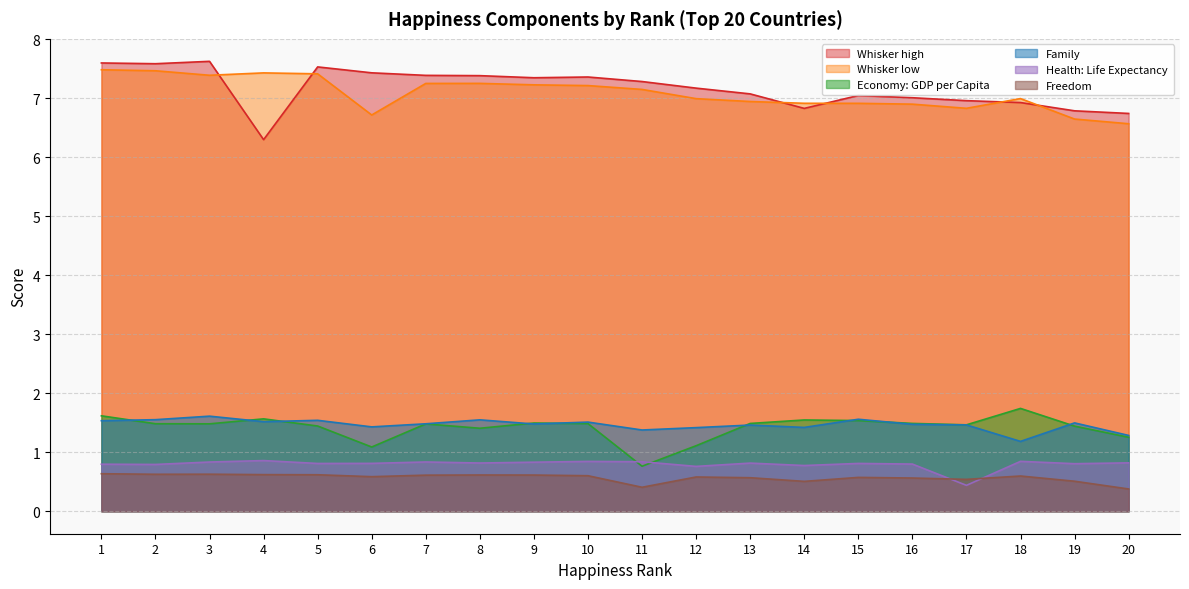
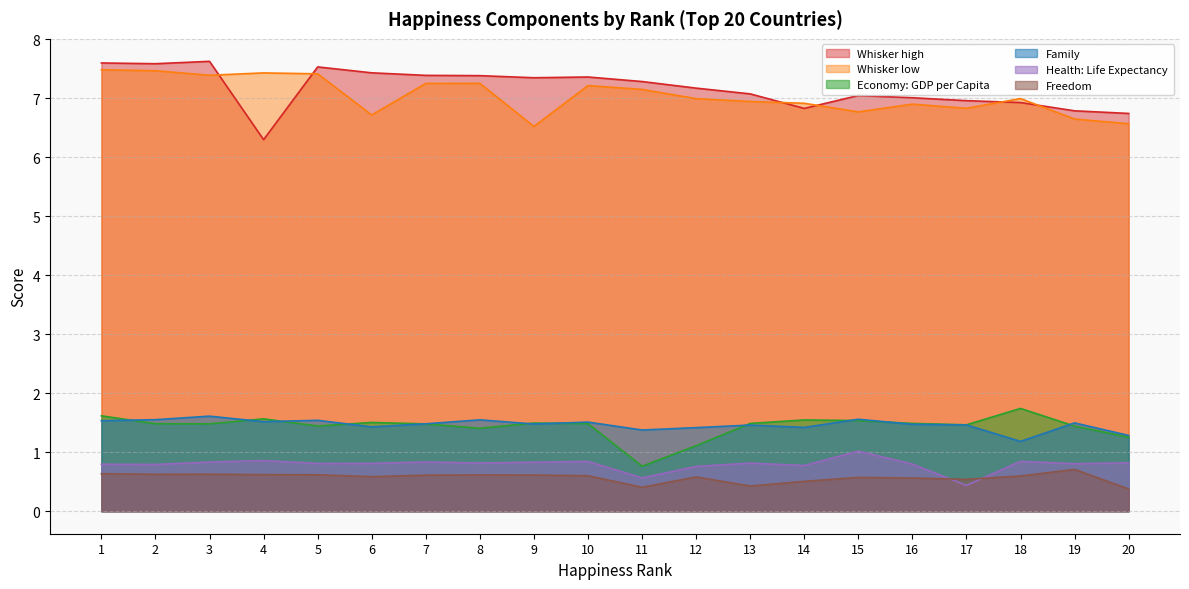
Economy: GDP per Capita, 6: 1.1 -> 1.5
Whisker low, 9: 7.2 -> 6.5
Health: Life Expectancy, 11: 0.8 -> 0.6
Freedom, 13: 0.6 -> 0.4
Whisker low, 15: 6.9 -> 6.8
Health: Life Expectancy, 15: 0.8 -> 1.0
Freedom, 19: 0.5 -> 0.7
